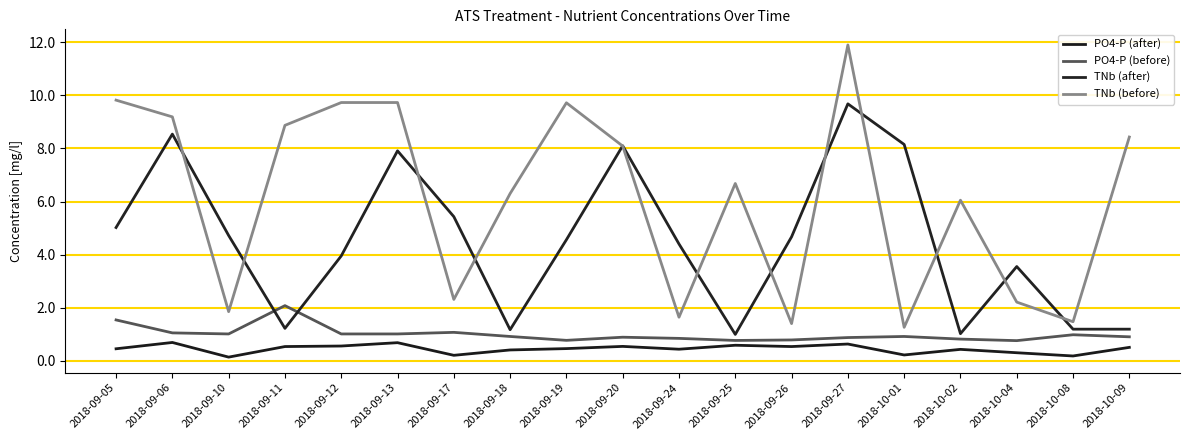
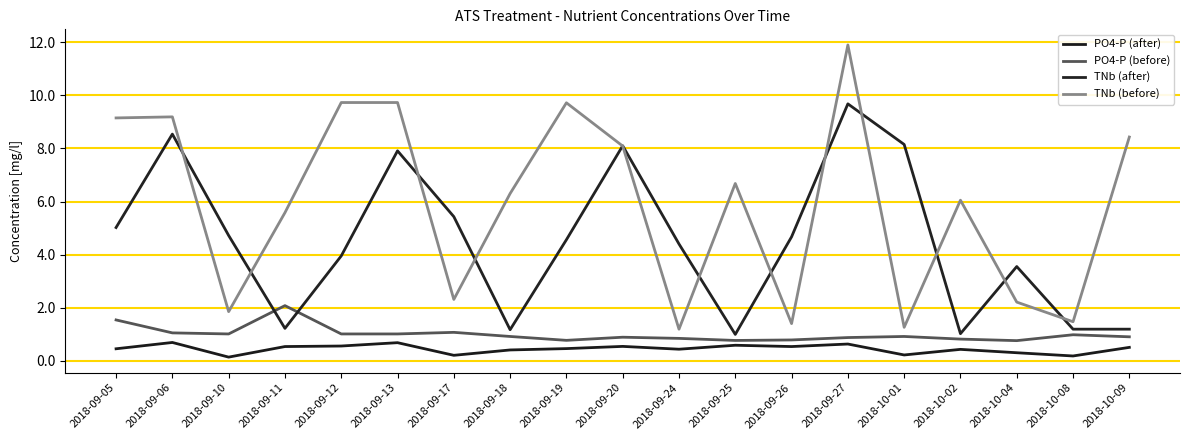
TNb (before), 2018-09-05: 9.8 -> 9.2
TNb (before), 2018-09-11: 8.9 -> 5.6
TNb (before), 2018-09-24: 1.6 -> 1.2
